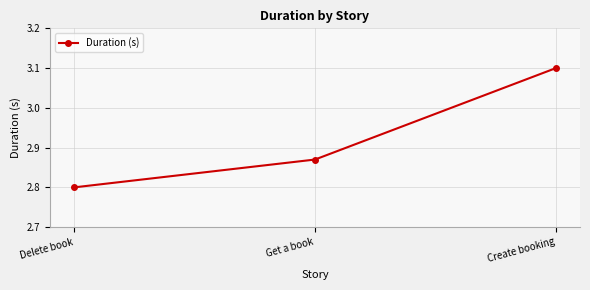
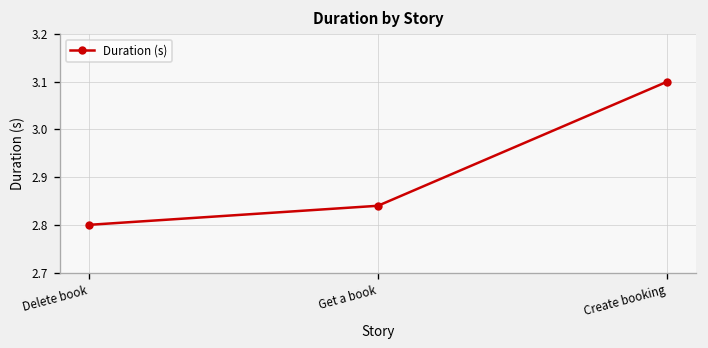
Get a book: 2.87 -> 2.84
